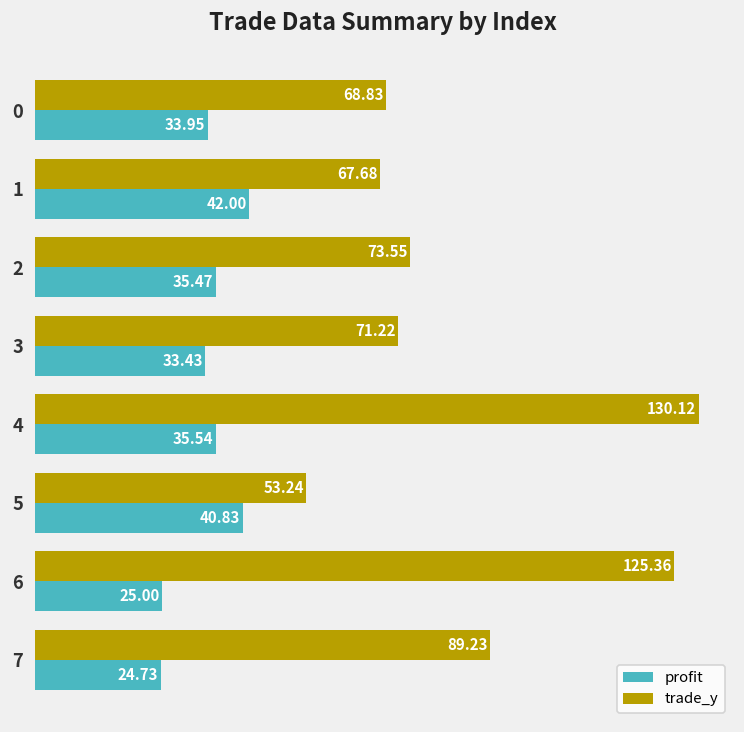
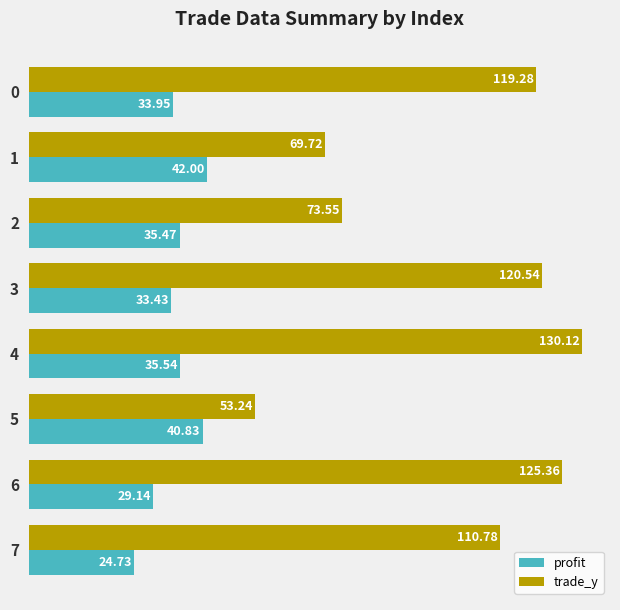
trade_y, 0: 68.83 -> 119.28
trade_y, 1: 67.68 -> 69.72
trade_y, 3: 71.22 -> 120.54
profit, 6: 25.00 -> 29.14
trade_y, 7: 89.23 -> 110.78
